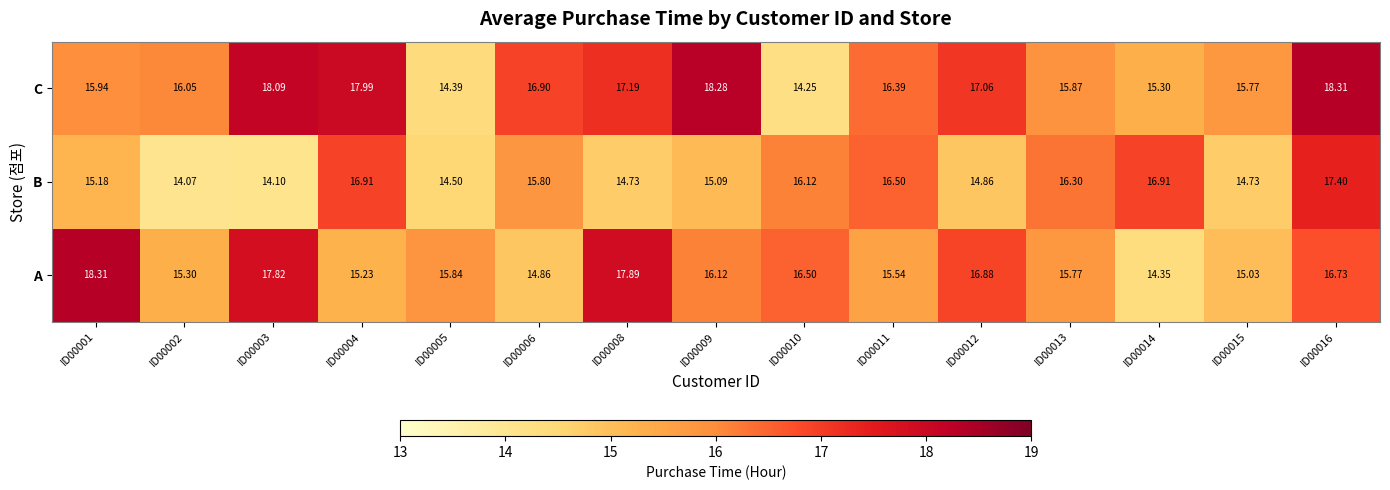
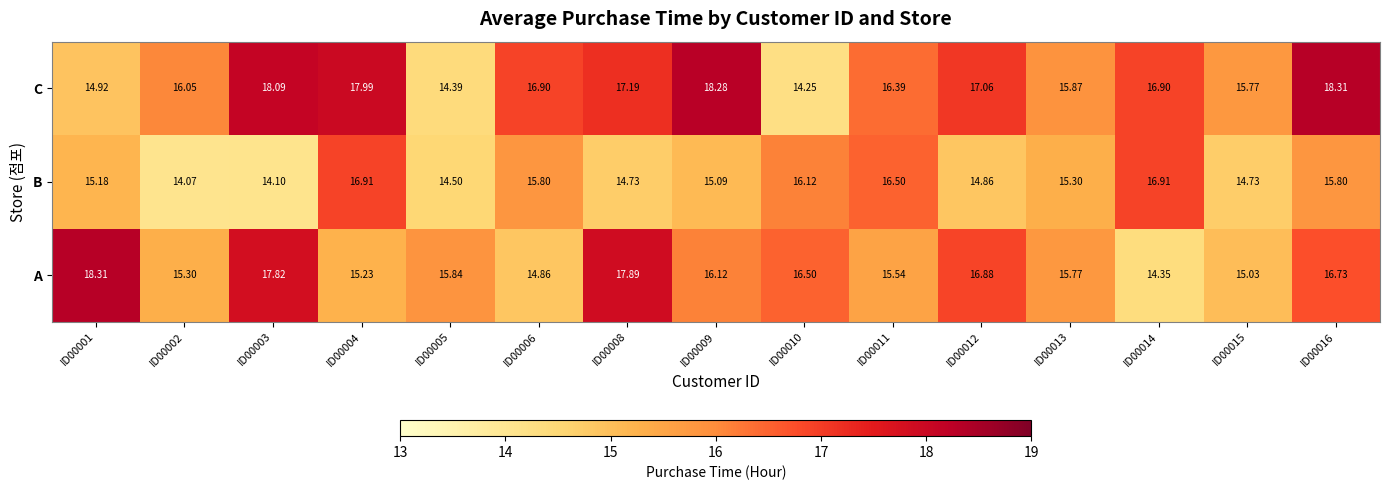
C, ID00001: 15.94 -> 14.92
C, ID00014: 15.30 -> 16.90
B, ID00013: 16.30 -> 15.30
B, ID00016: 17.40 -> 15.80
